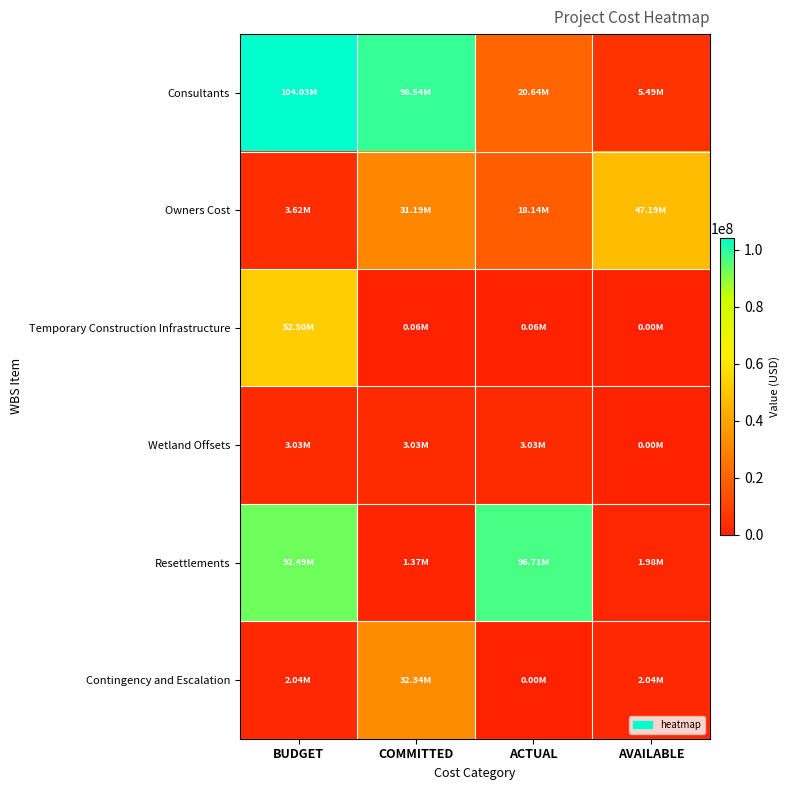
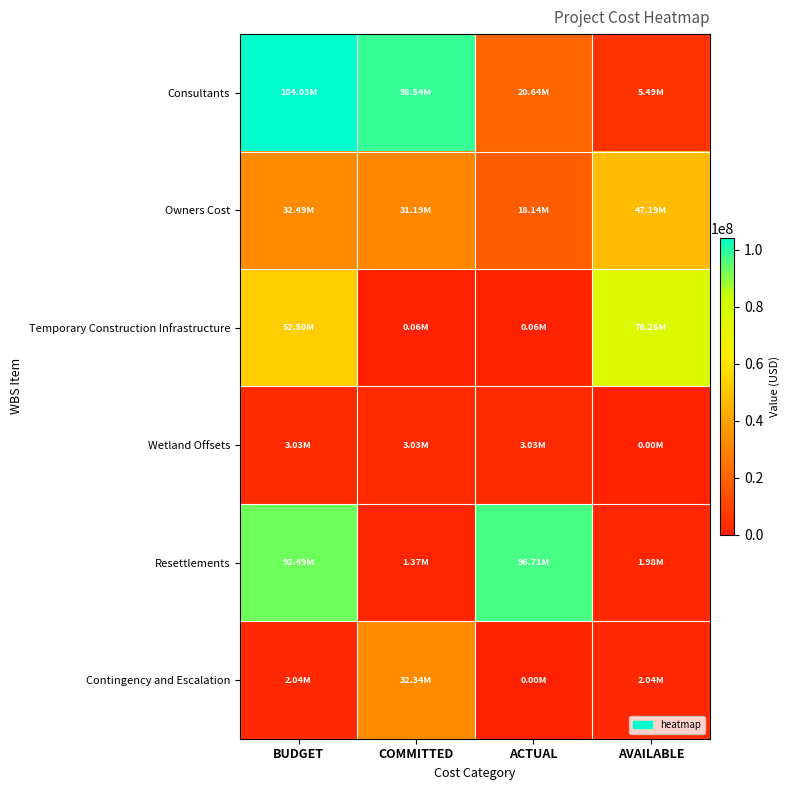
Owners Cost, BUDGET: 3.62M -> 32.49M
Temporary Construction Infrastructure, AVAILABLE: 0.00M -> 76.26M
